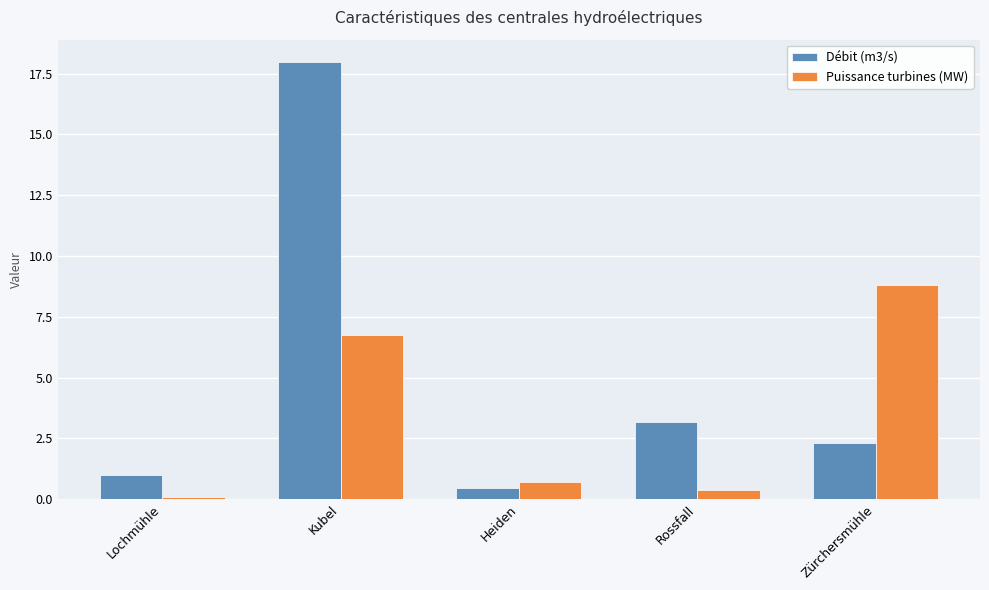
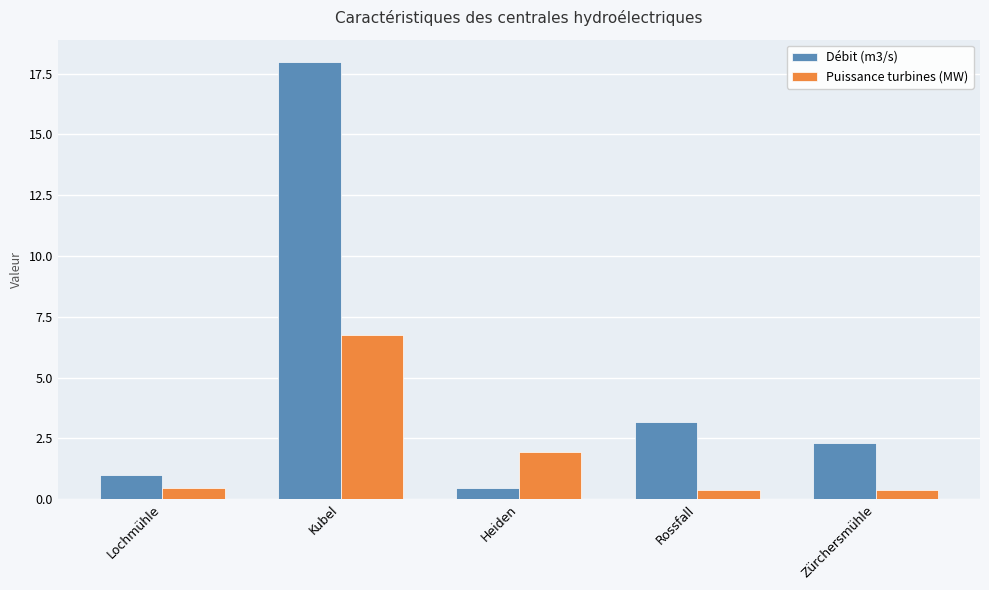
Puissance turbines (MW), Lochmühle: 0.1 -> 0.5
Puissance turbines (MW), Heiden: 0.7 -> 1.9
Puissance turbines (MW), Zürchersmühle: 8.8 -> 0.4
